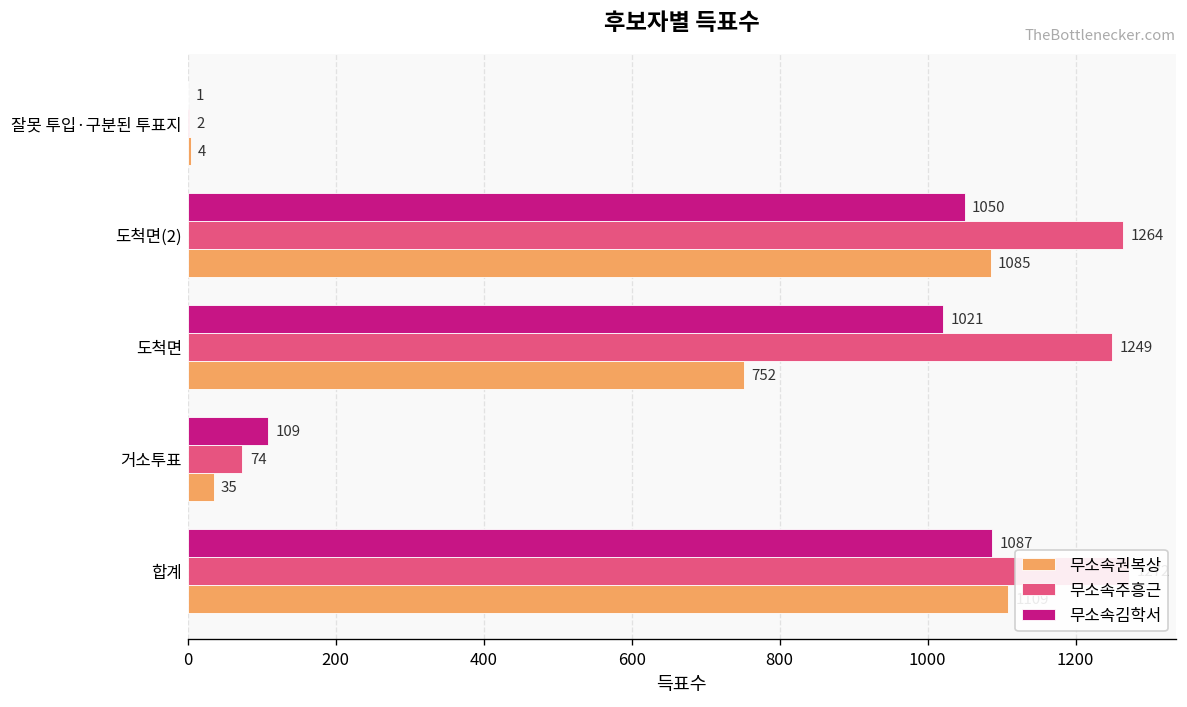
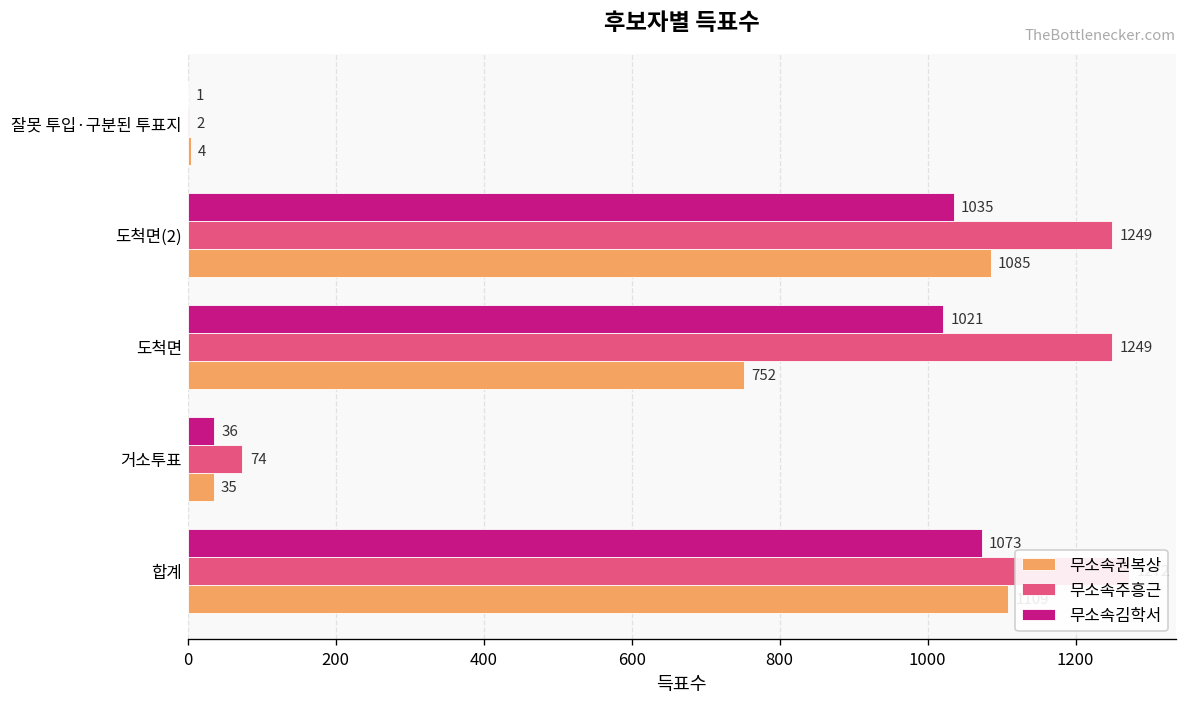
무소속김학서, 도척면(2): 1050 -> 1035
무소속주흥근, 도척면(2): 1264 -> 1249
무소속김학서, 거소투표: 109 -> 36
무소속김학서, 합계: 1087 -> 1073
